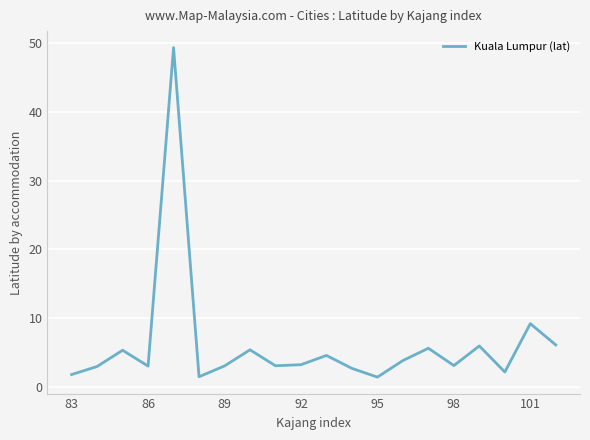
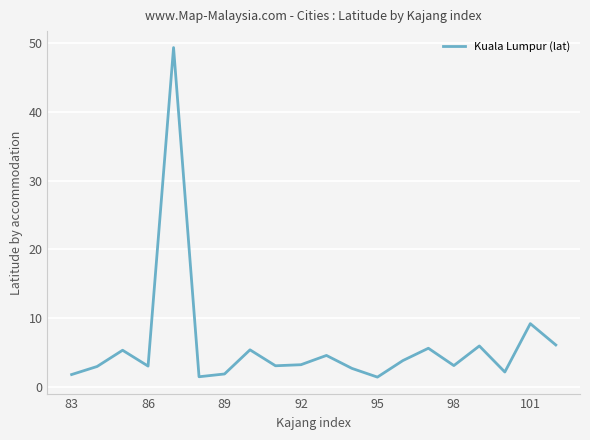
89: 3 -> 2
